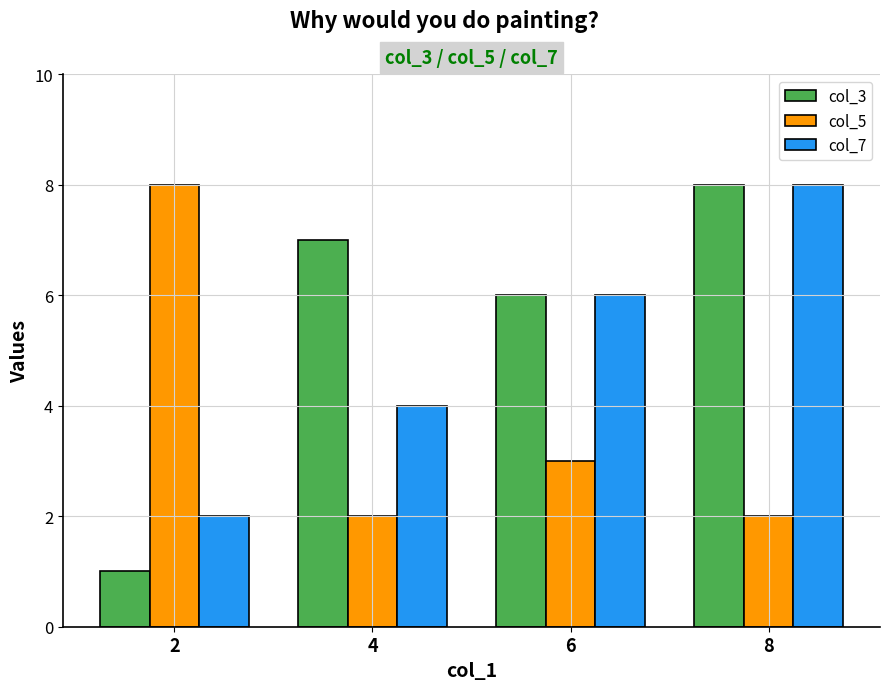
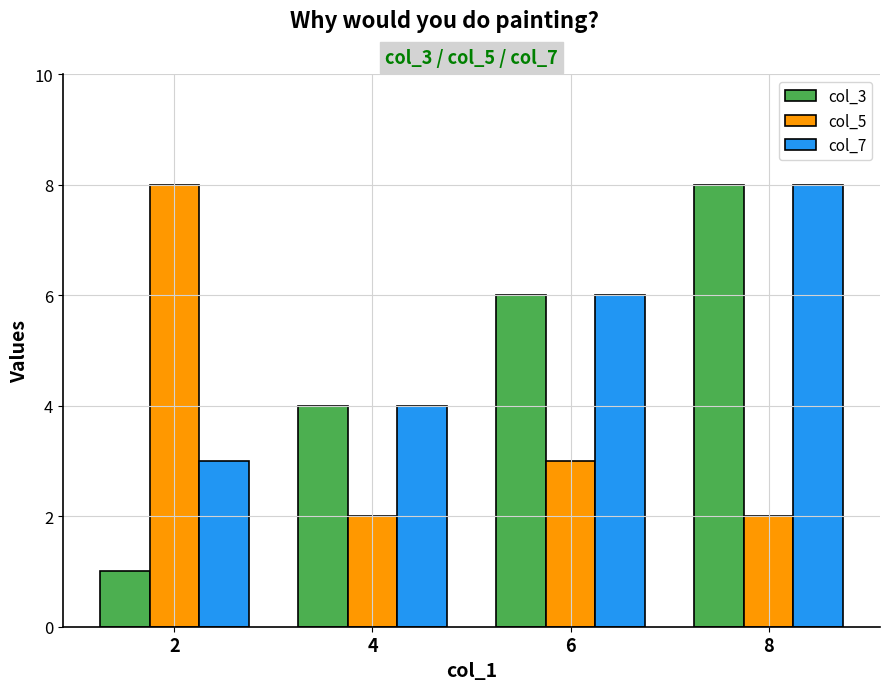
col_7, 2: 2 -> 3
col_3, 4: 7 -> 4
